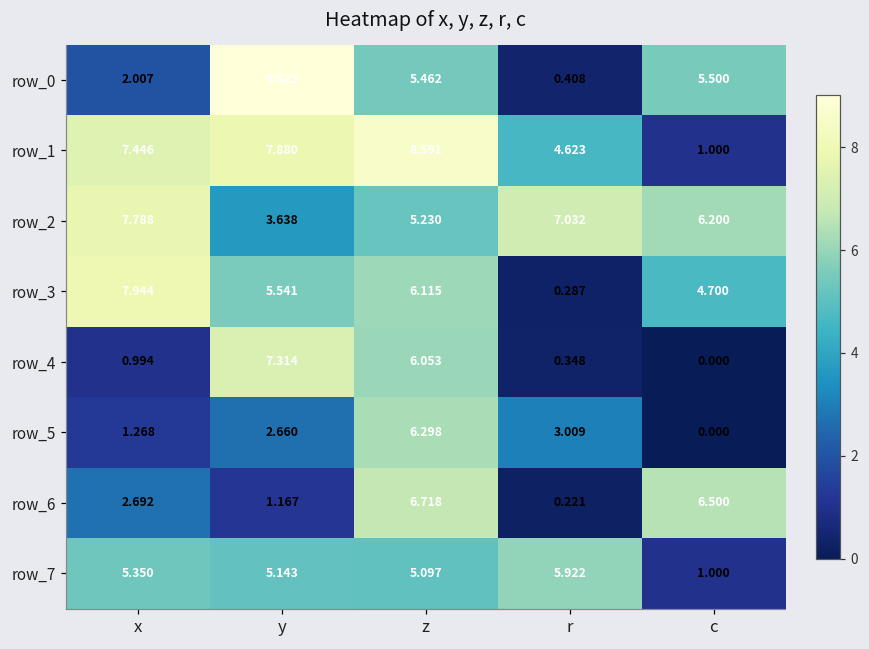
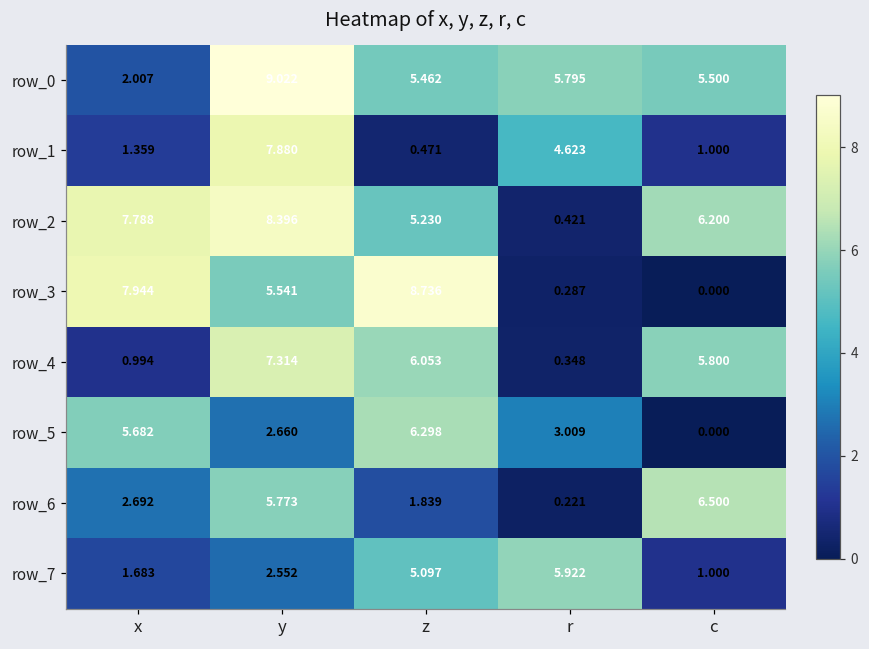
row_0, r: 0.408 -> 5.795
row_1, x: 7.446 -> 1.359
row_1, z: 8.591 -> 0.471
row_2, y: 3.638 -> 8.396
row_2, r: 7.032 -> 0.421
row_3, z: 6.115 -> 8.736
row_3, c: 4.700 -> 0.000
row_4, c: 0.000 -> 5.800
row_5, x: 1.268 -> 5.682
row_6, y: 1.167 -> 5.773
row_6, z: 6.718 -> 1.839
row_7, x: 5.350 -> 1.683
row_7, y: 5.143 -> 2.552
